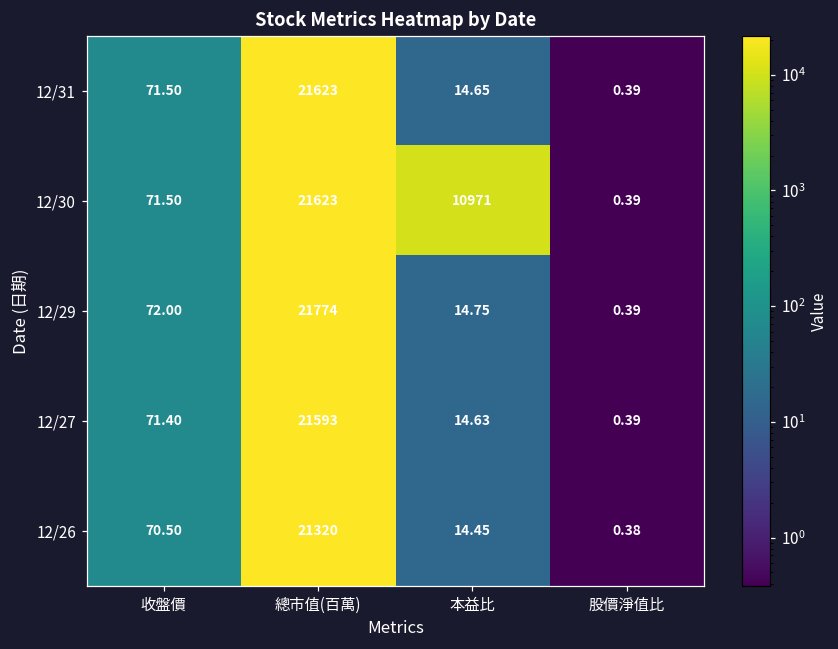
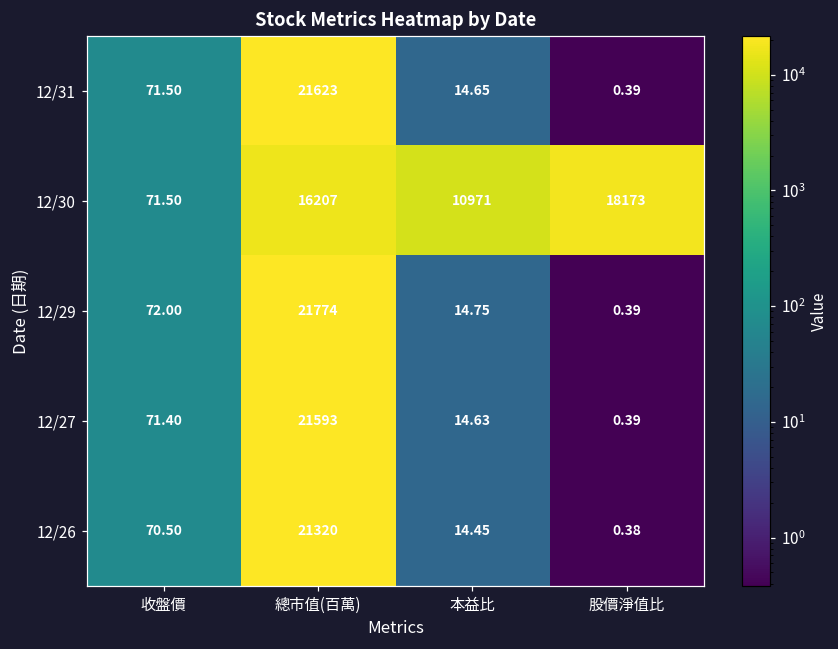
12/30, 總市值(百萬): 21623 -> 16207
12/30, 股價淨值比: 0.39 -> 18173
